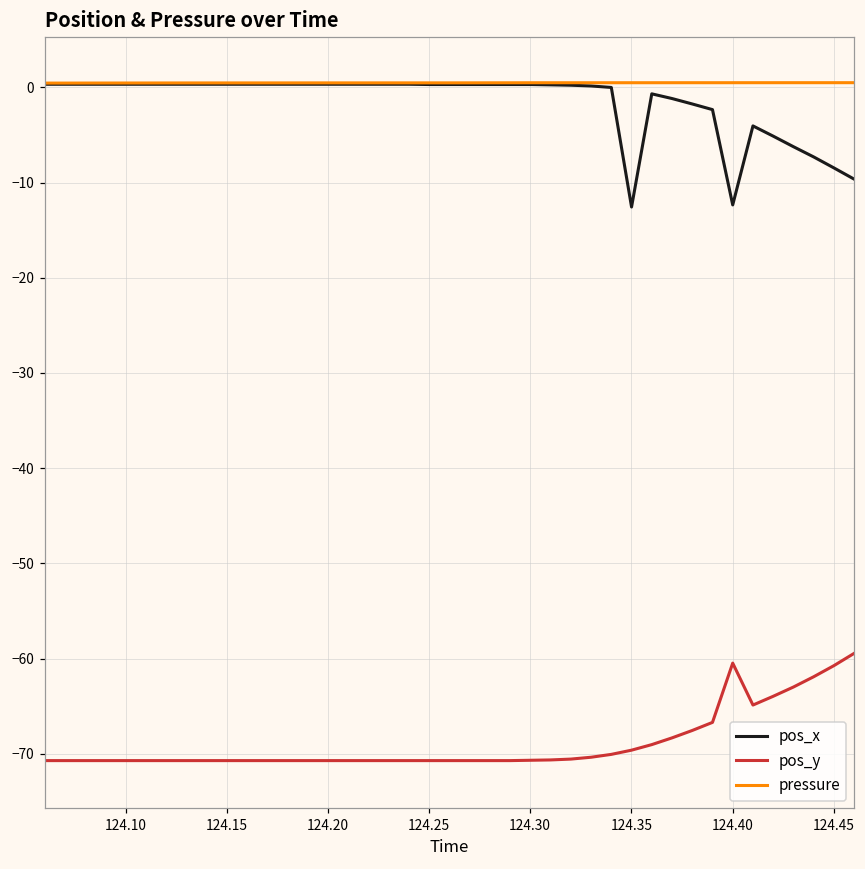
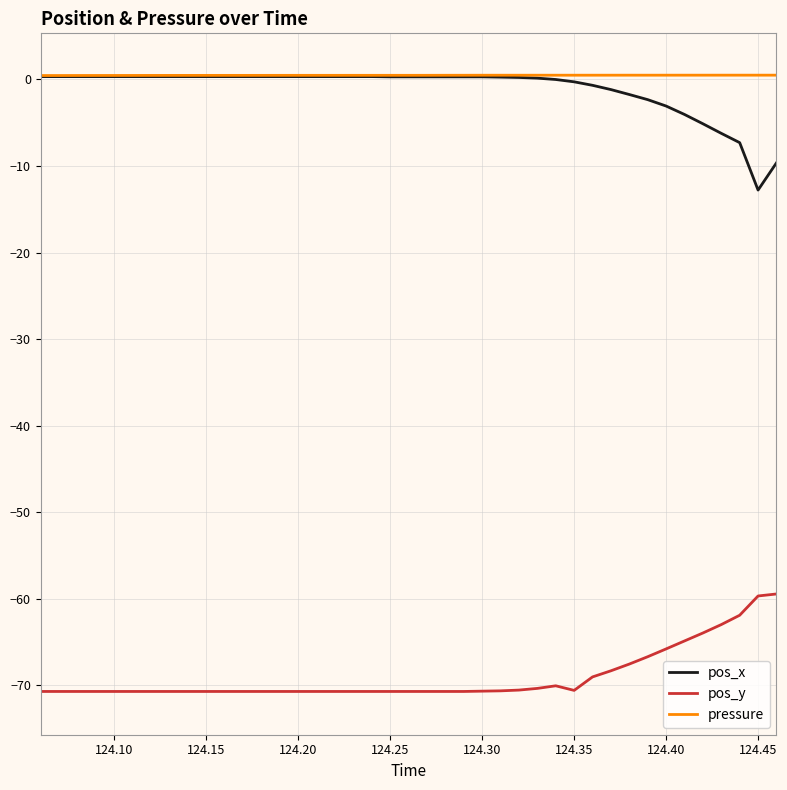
pos_x, 124.35: -13 -> 0
pos_y, 124.35: -70 -> -71
pos_x, 124.40: -12 -> -3
pos_y, 124.40: -60 -> -66
pos_x, 124.45: -8 -> -13
pos_y, 124.45: -61 -> -60
